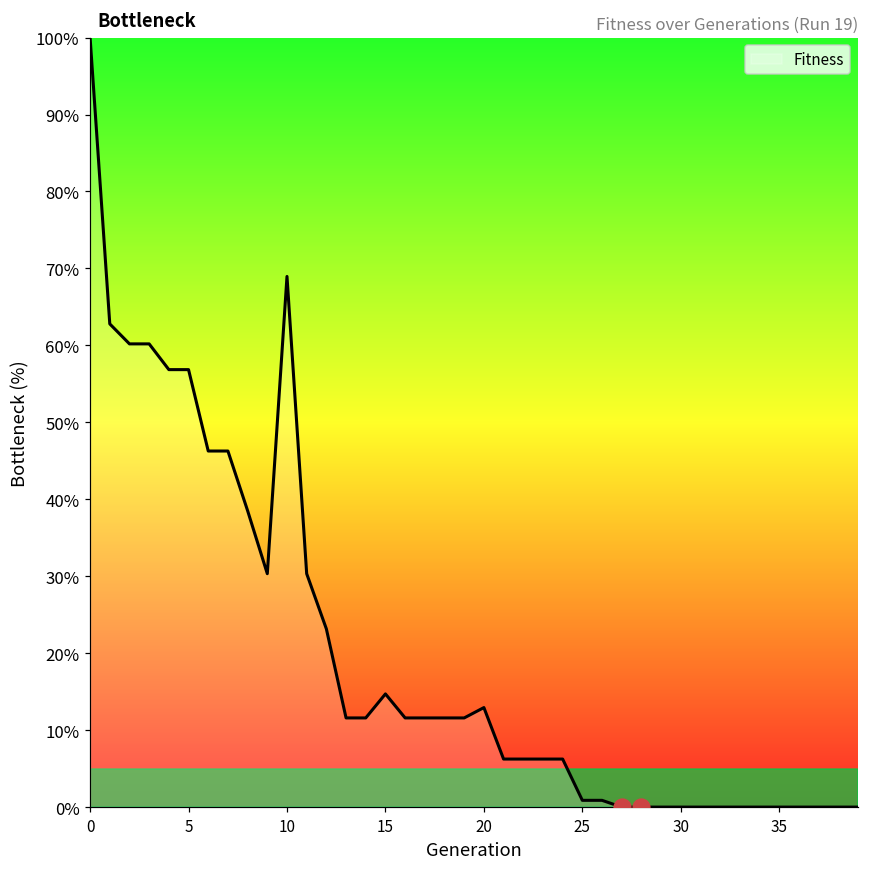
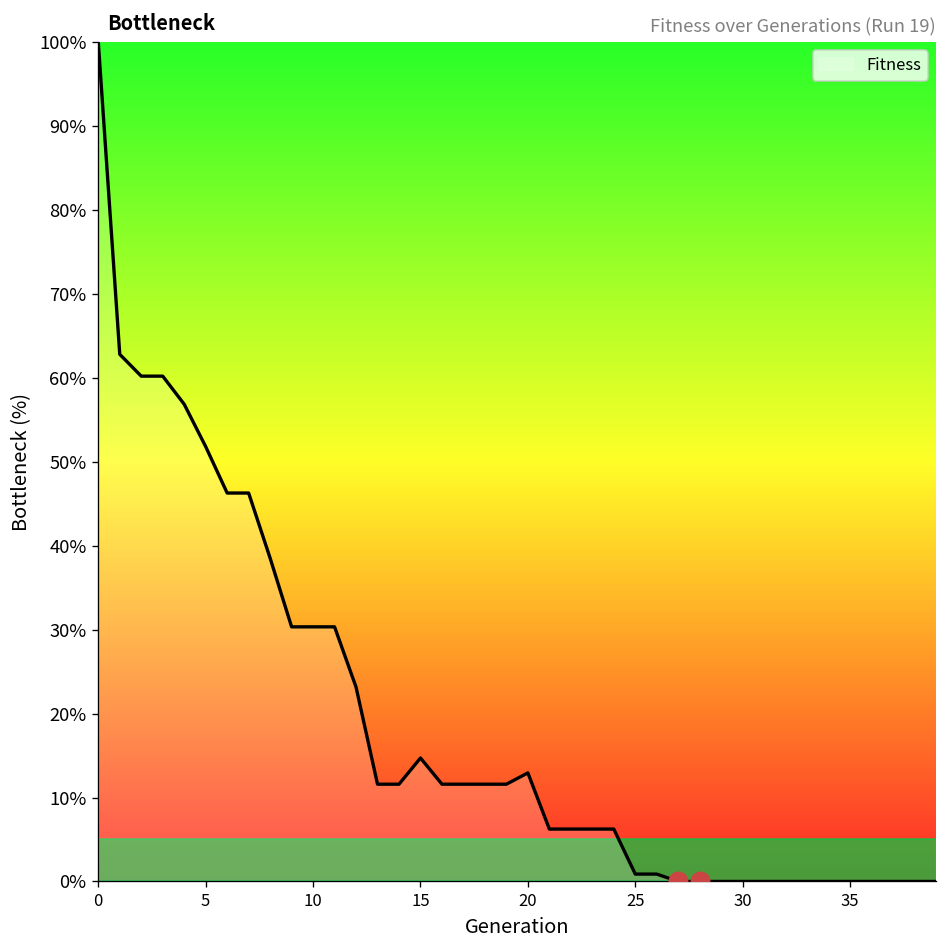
Fitness, 5: 57% -> 52%
Fitness, 10: 69% -> 30%
